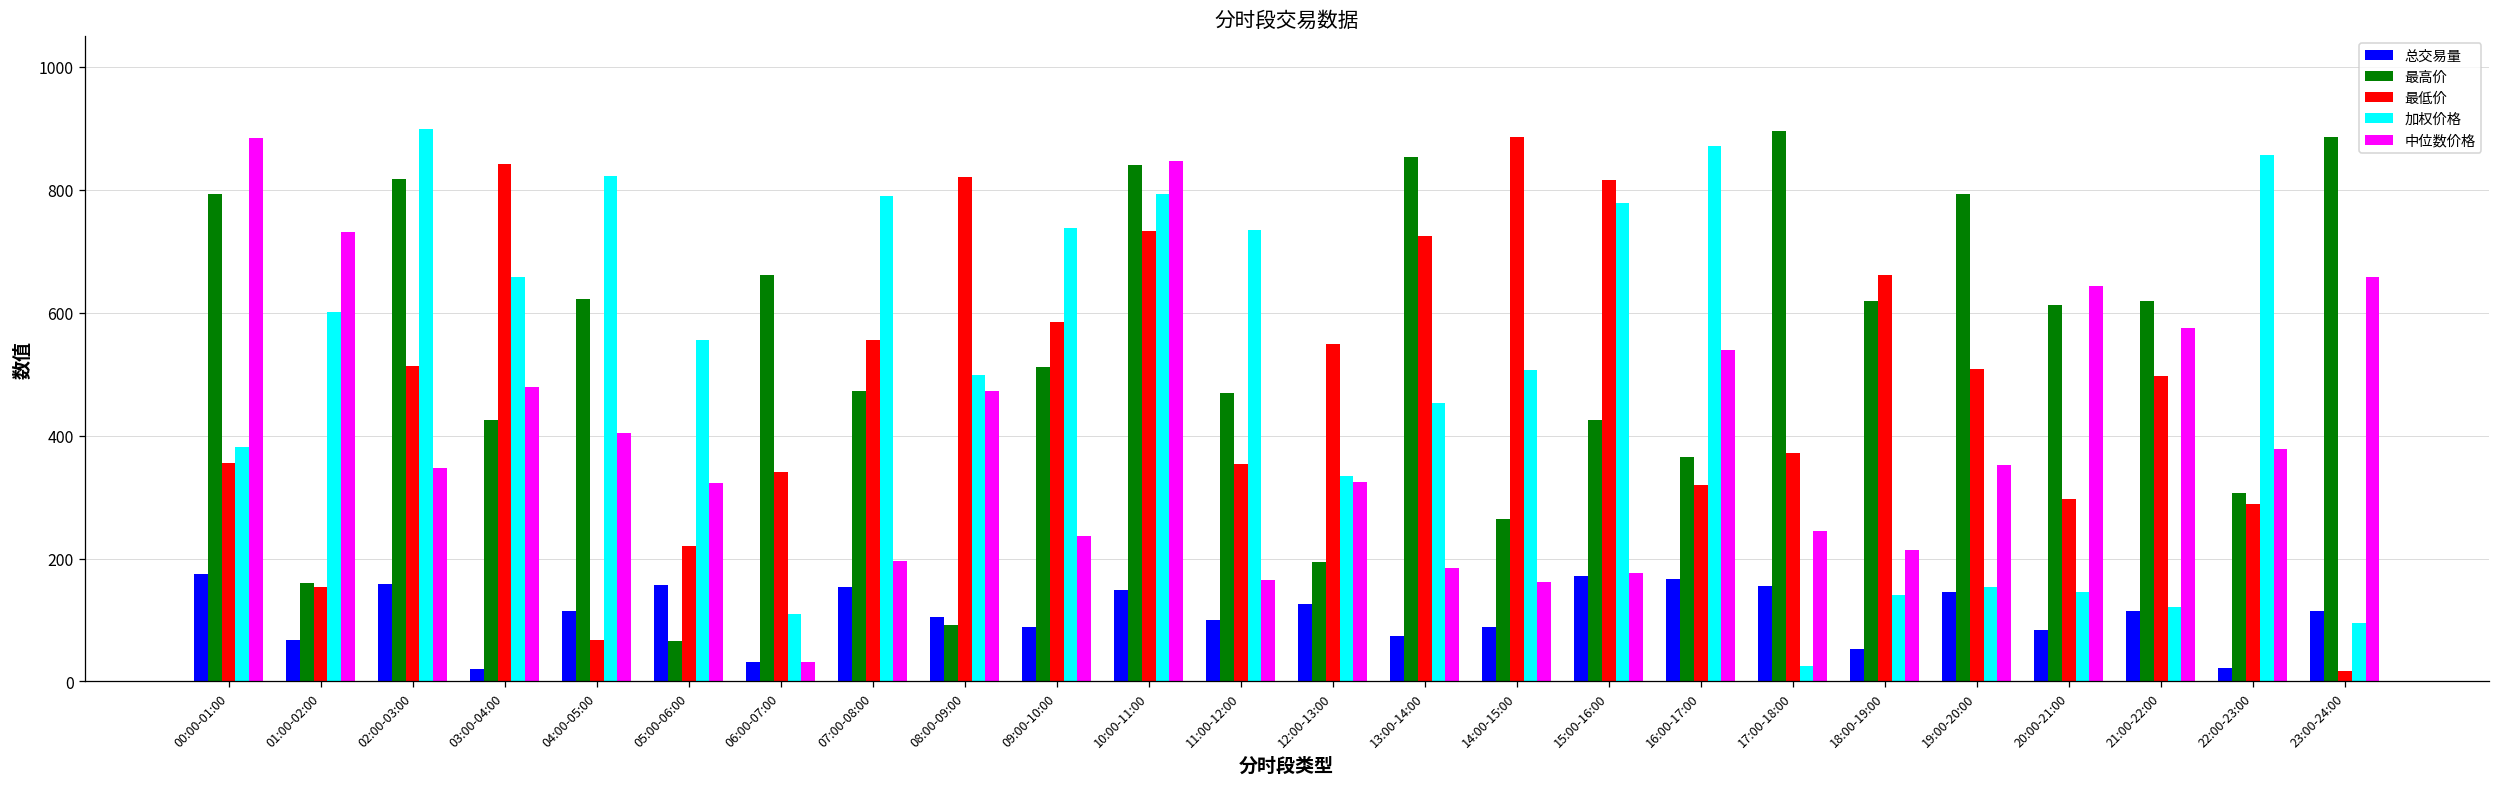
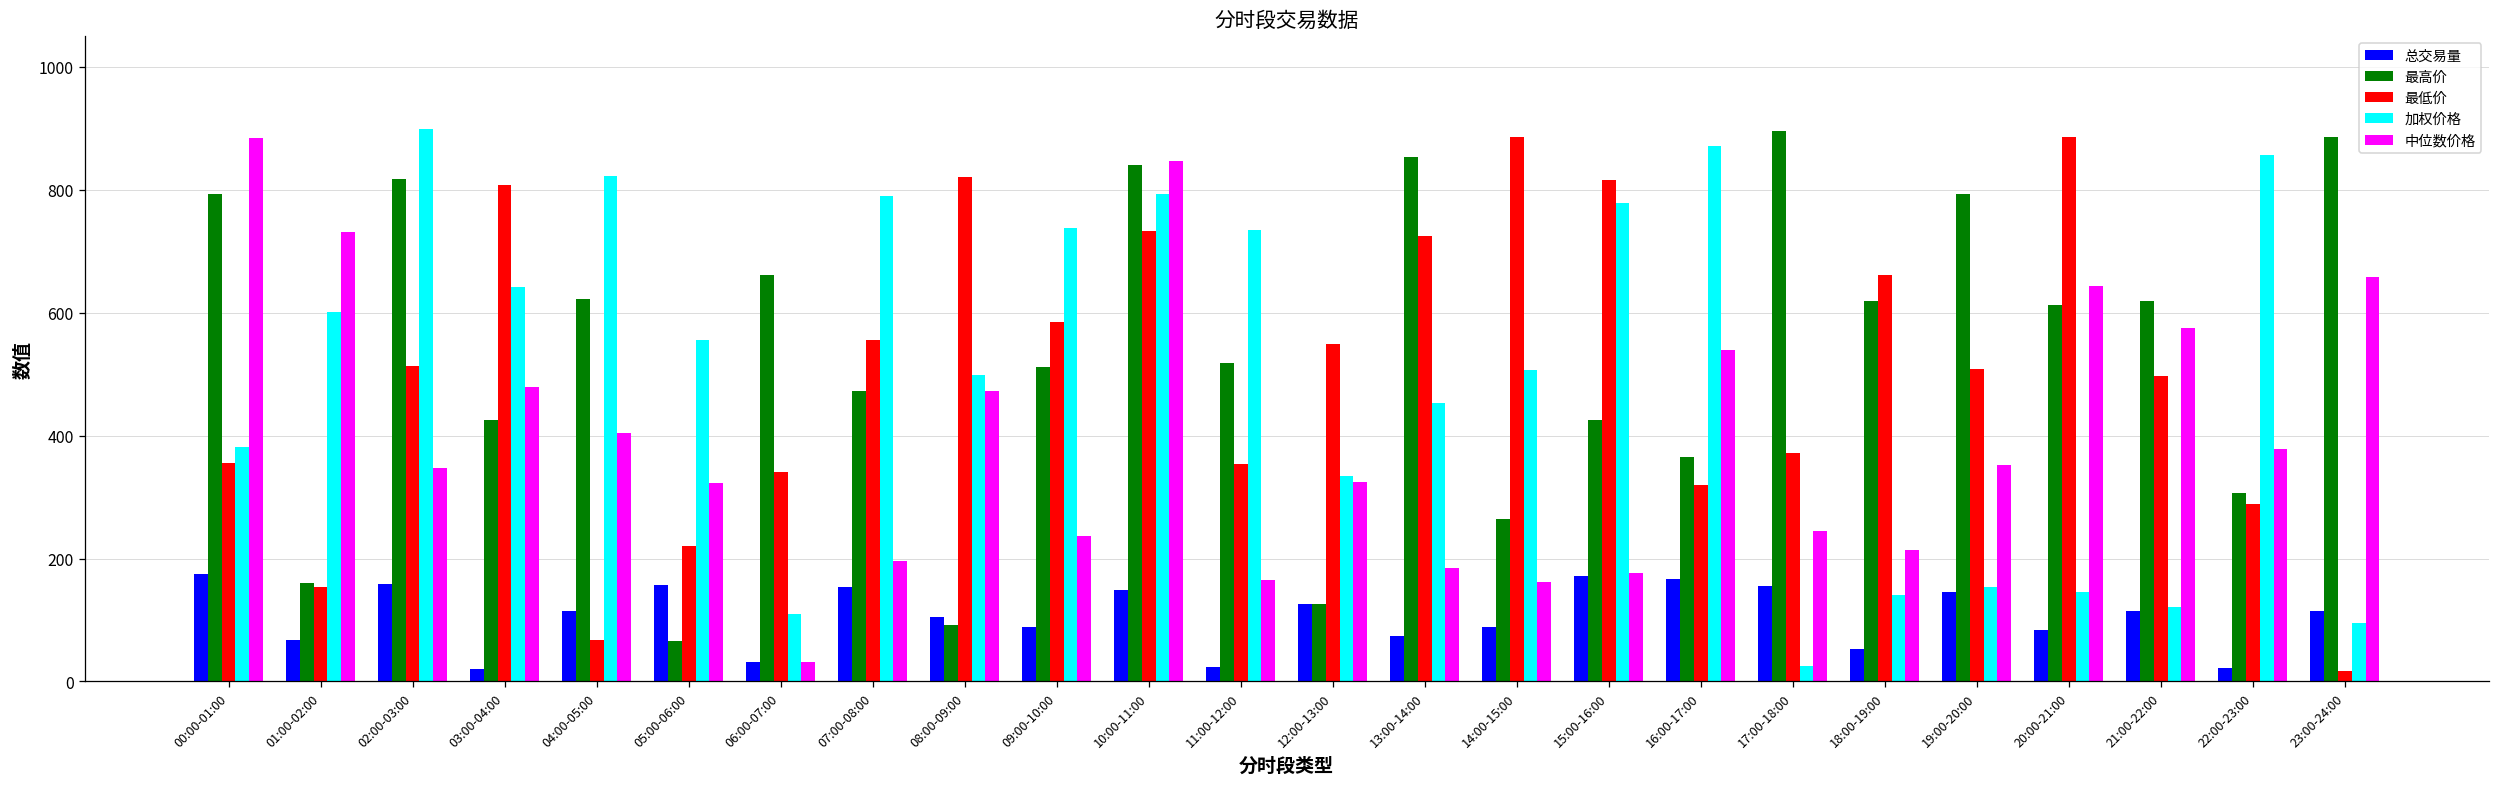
最低价, 03:00-04:00: 840 -> 810
加权价格, 03:00-04:00: 660 -> 640
总交易量, 11:00-12:00: 100 -> 20
最高价, 11:00-12:00: 470 -> 520
最高价, 12:00-13:00: 190 -> 130
最低价, 20:00-21:00: 300 -> 890
